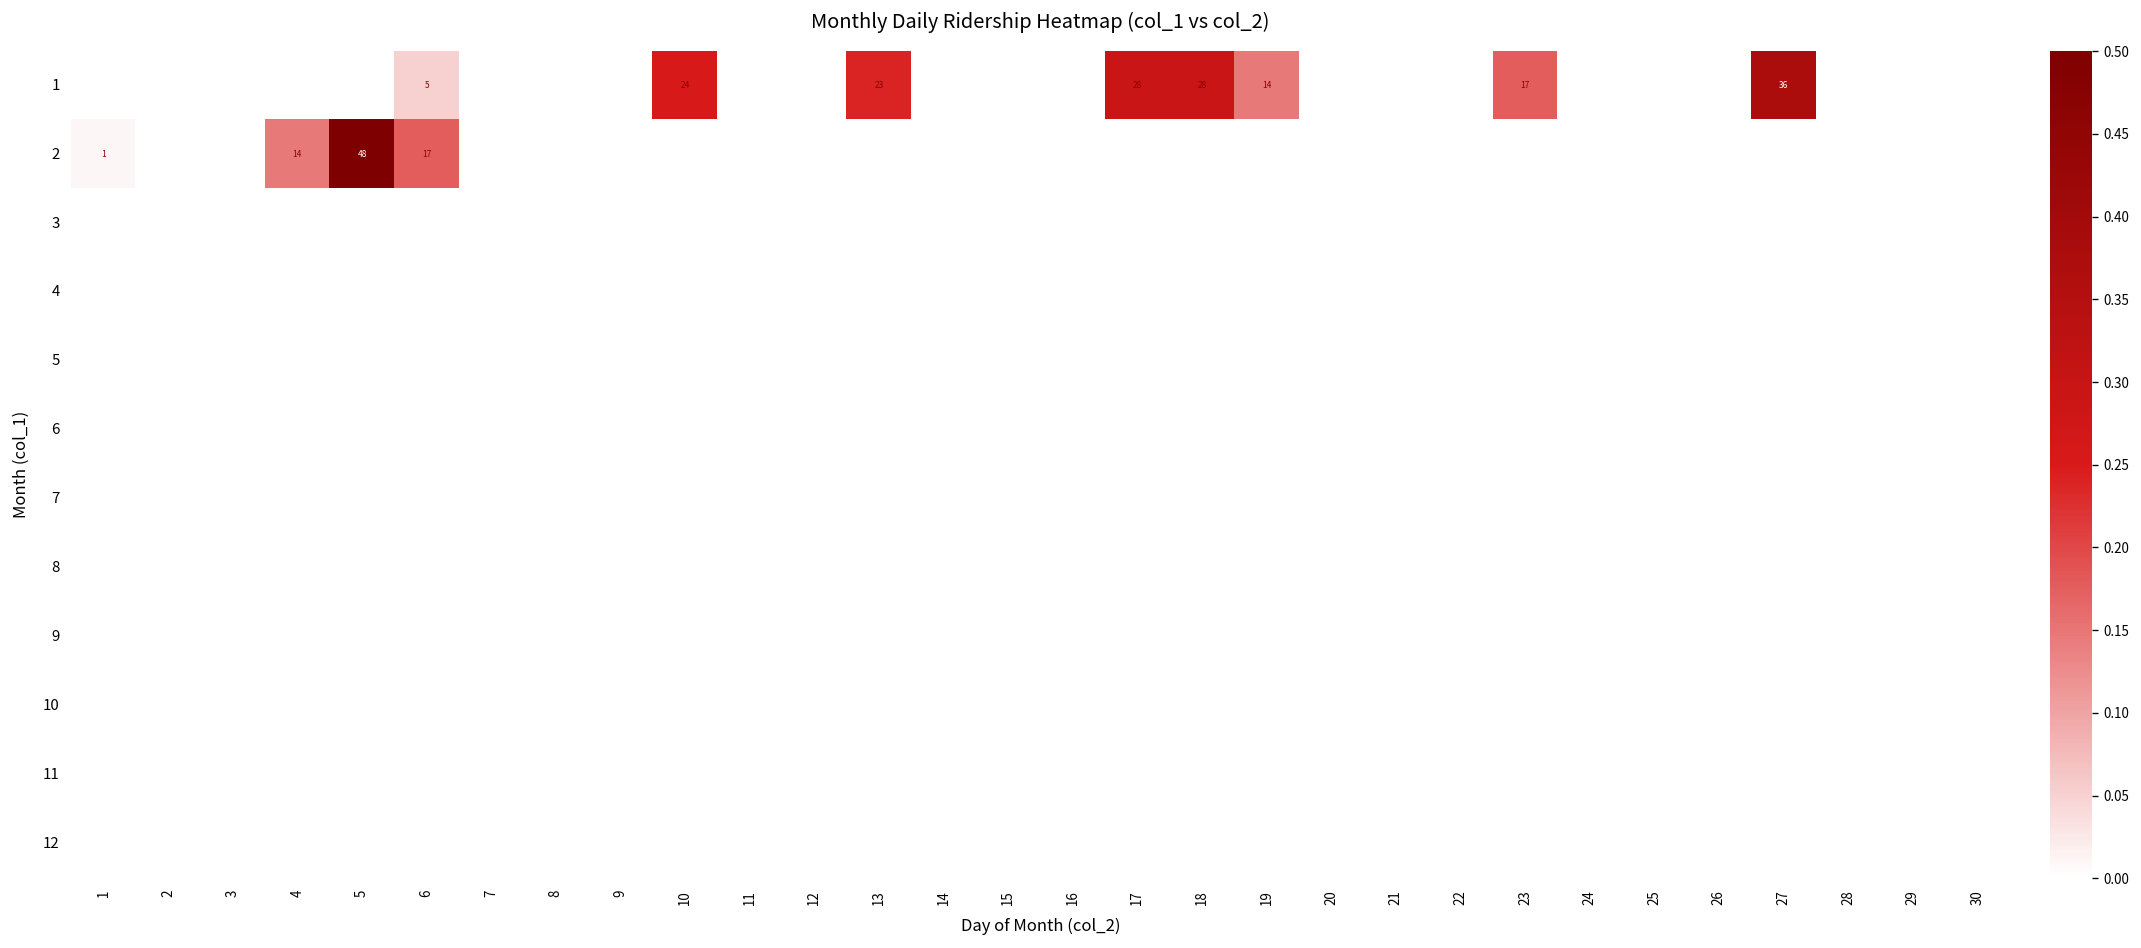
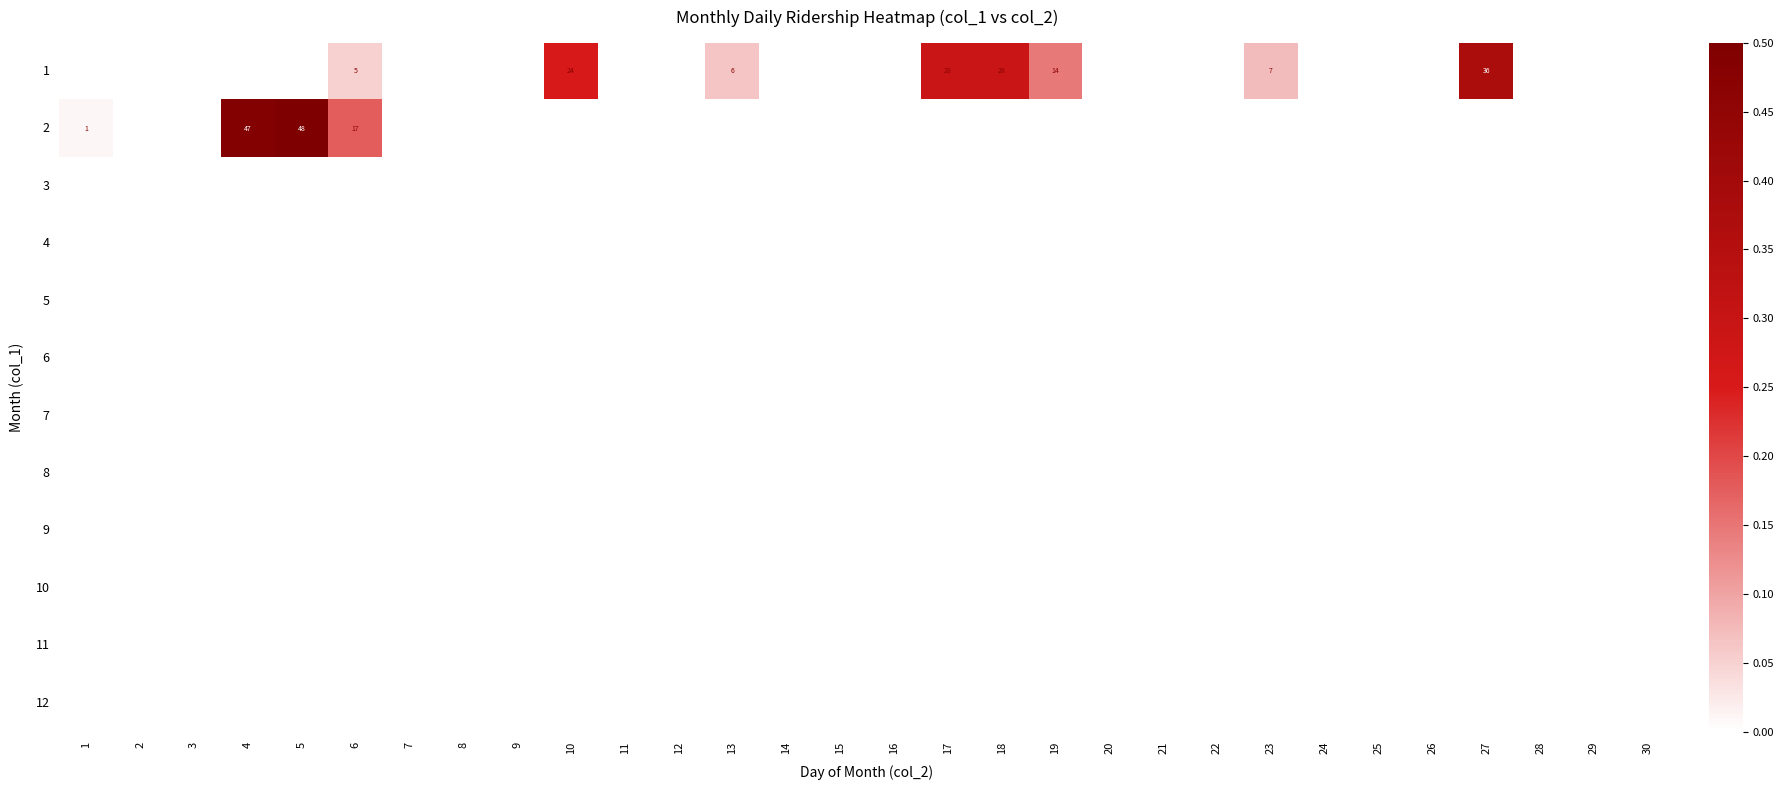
1, 13: 23 -> 6
1, 23: 17 -> 7
2, 4: 14 -> 47
